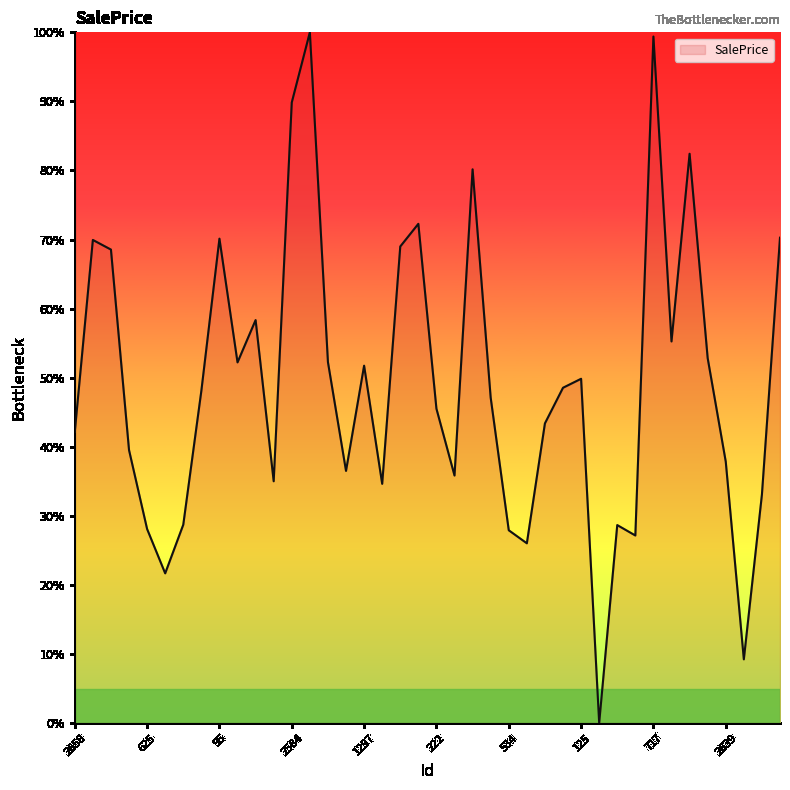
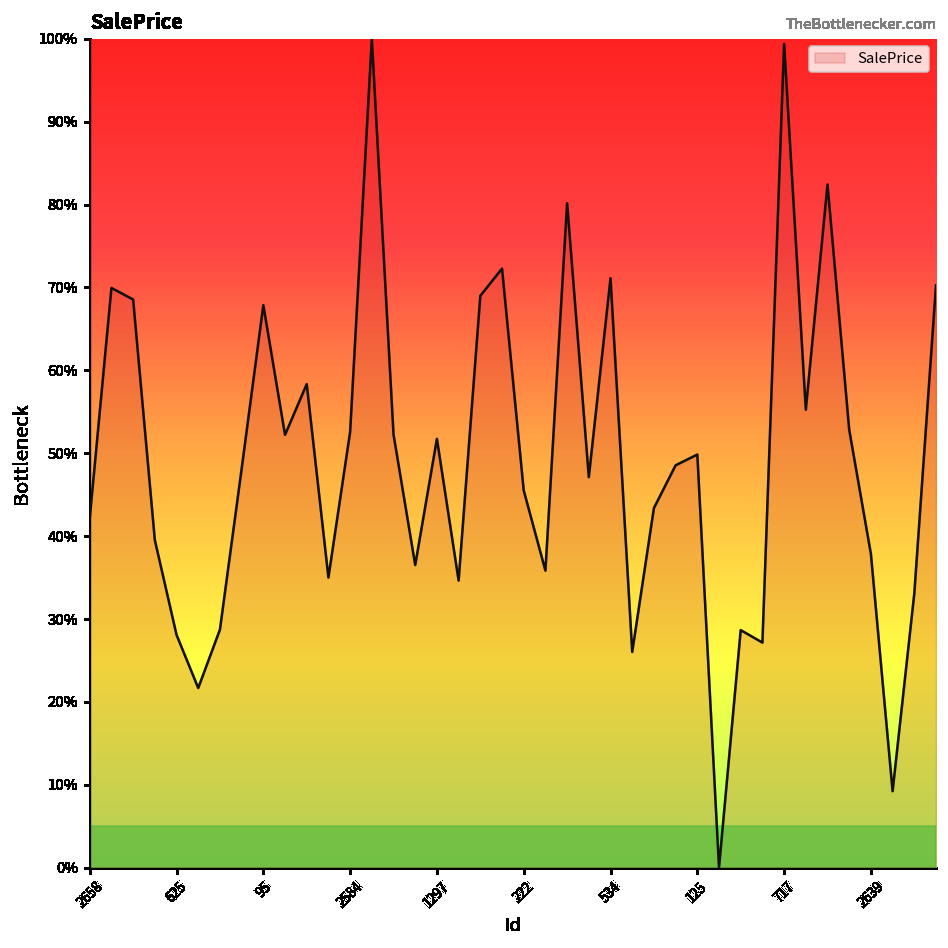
95: 70% -> 68%
2584: 90% -> 53%
534: 28% -> 71%
